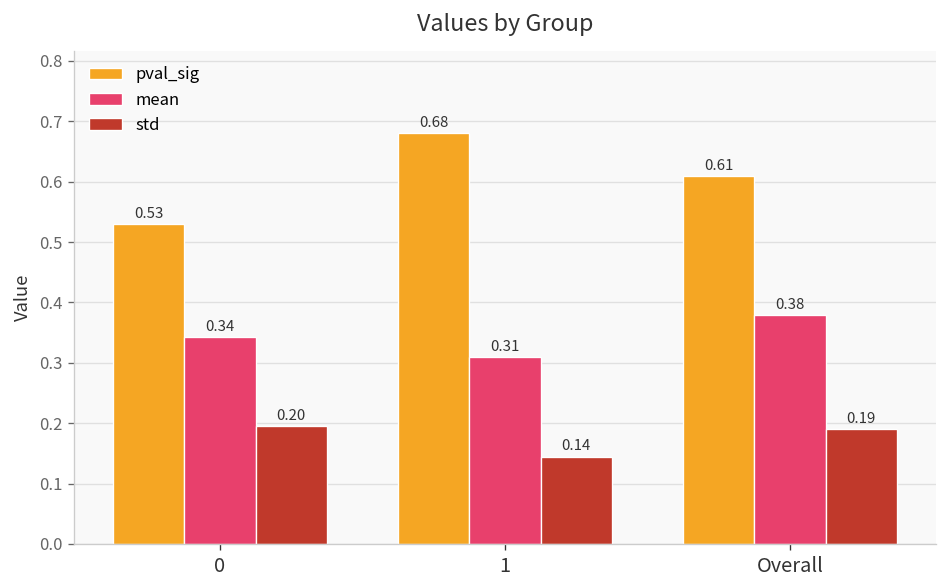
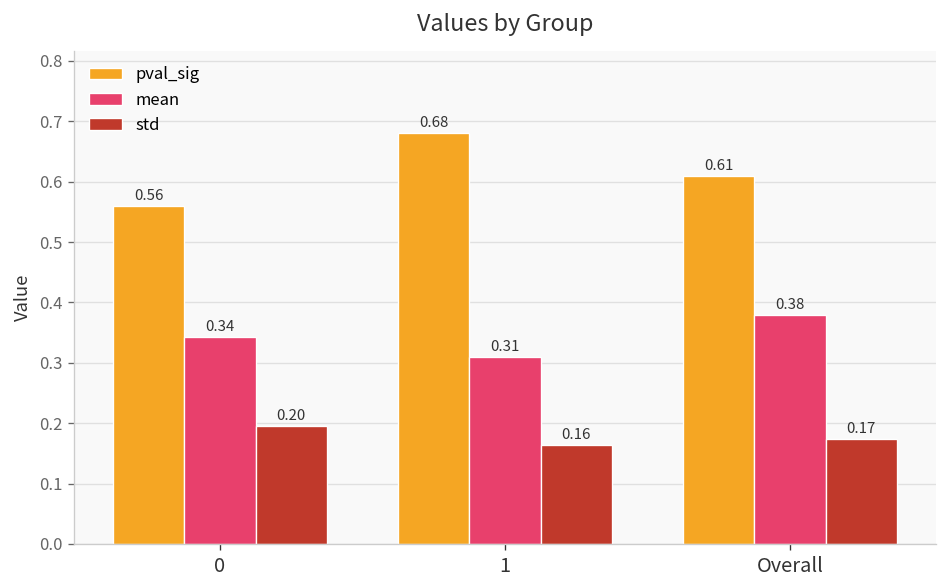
pval_sig, 0: 0.53 -> 0.56
std, 1: 0.14 -> 0.16
std, Overall: 0.19 -> 0.17
